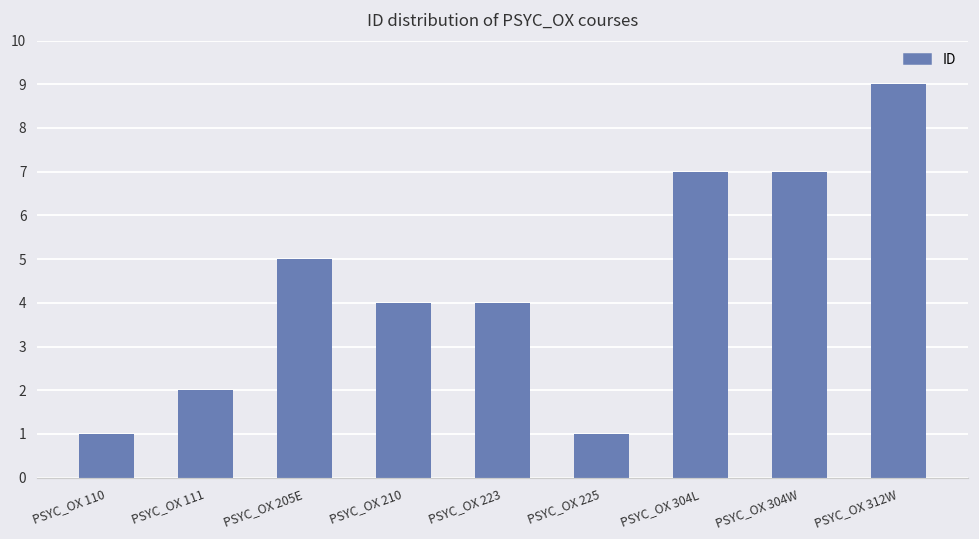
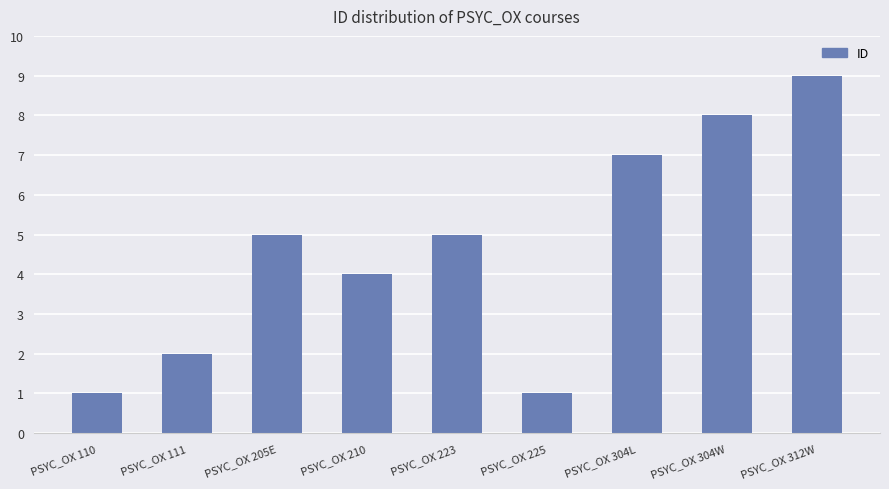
PSYC_OX 223: 4 -> 5
PSYC_OX 304W: 7 -> 8
